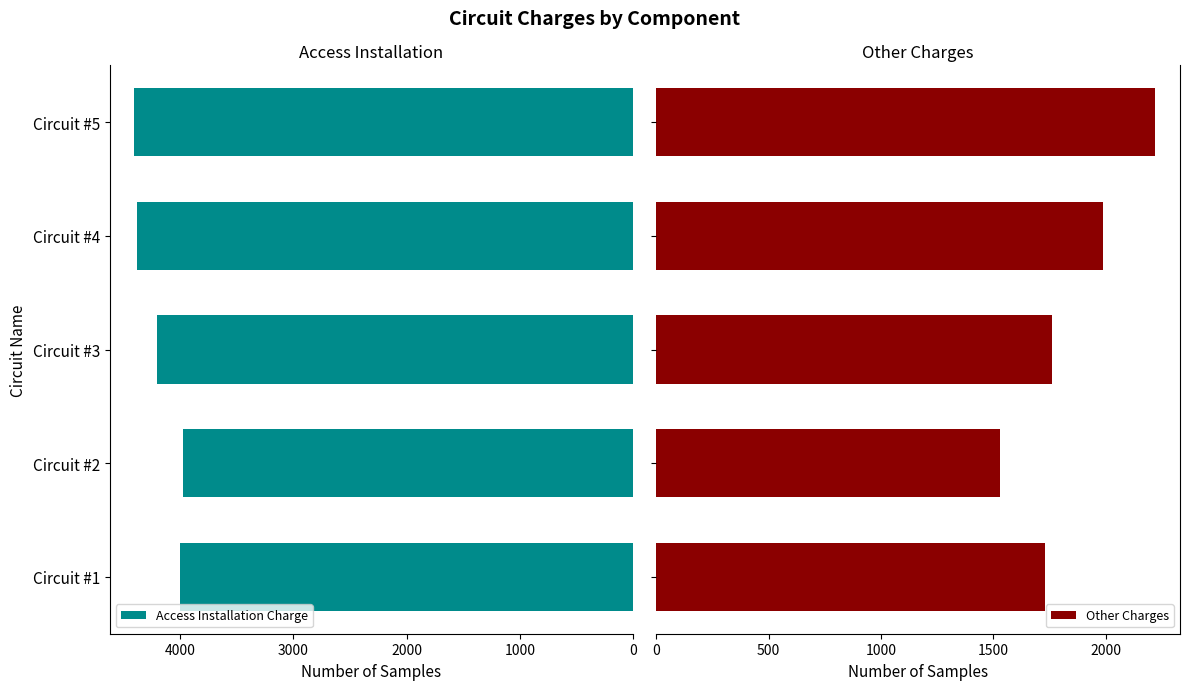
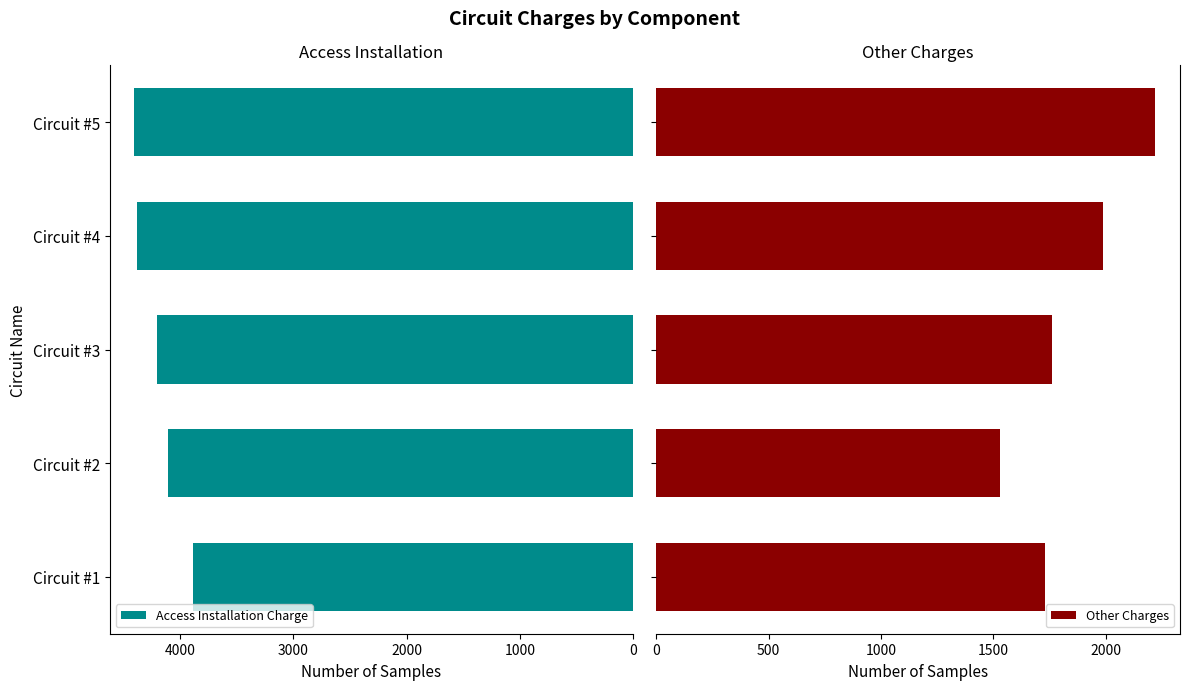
Access Installation, Circuit #2: 3980 -> 4100
Access Installation, Circuit #1: 4000 -> 3890
